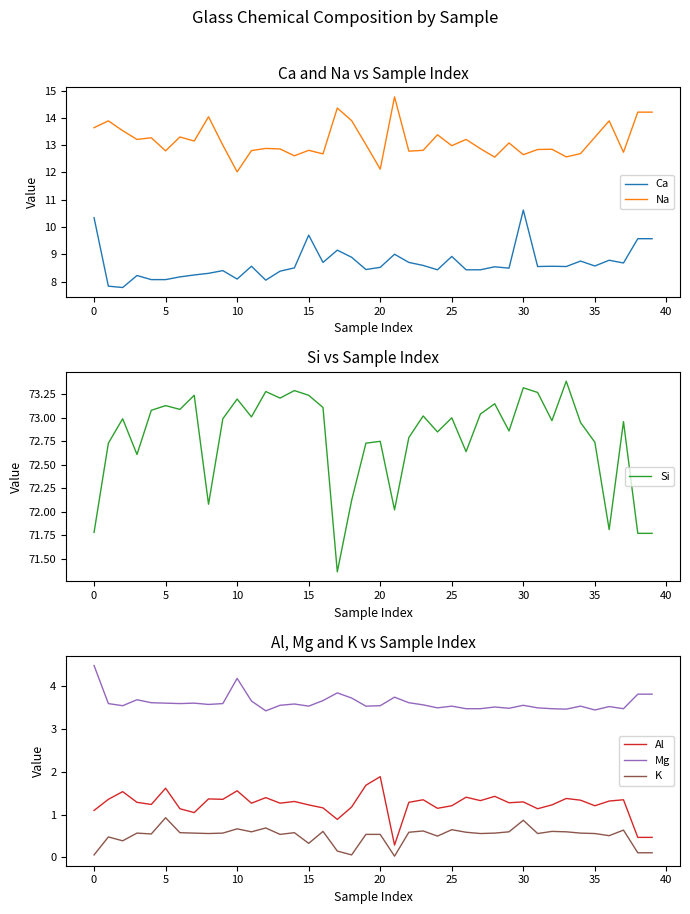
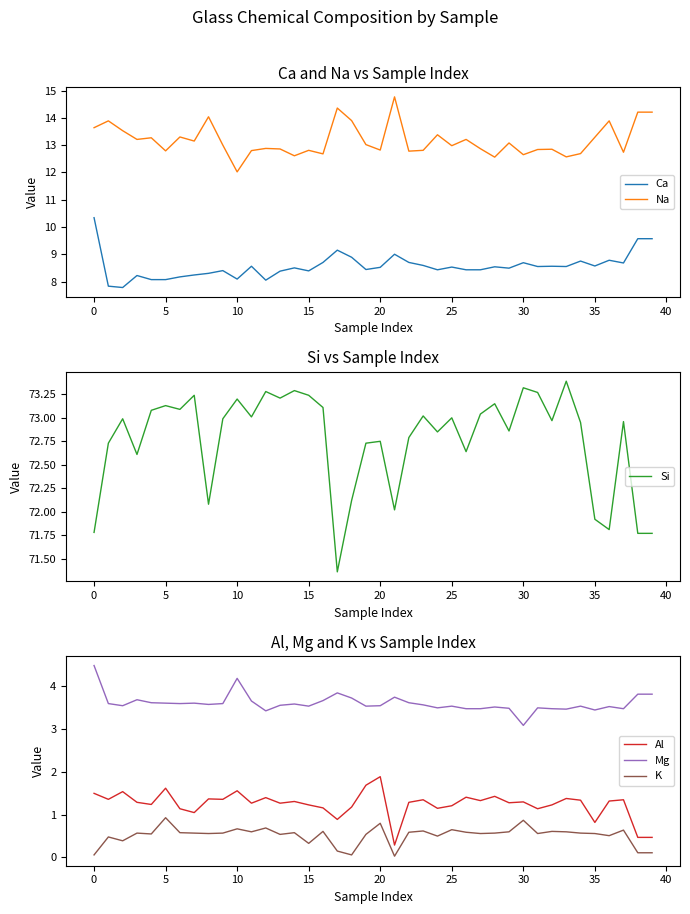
Ca and Na vs Sample Index, Ca, 15: 9.7 -> 8.4
Ca and Na vs Sample Index, Na, 20: 12.1 -> 12.8
Ca and Na vs Sample Index, Ca, 25: 8.9 -> 8.5
Ca and Na vs Sample Index, Ca, 30: 10.6 -> 8.7
Si vs Sample Index, 35: 72.7 -> 71.9
Al, Mg and K vs Sample Index, Al, 0: 1.1 -> 1.5
Al, Mg and K vs Sample Index, K, 20: 0.5 -> 0.8
Al, Mg and K vs Sample Index, Mg, 30: 3.6 -> 3.1
Al, Mg and K vs Sample Index, Al, 35: 1.2 -> 0.8
